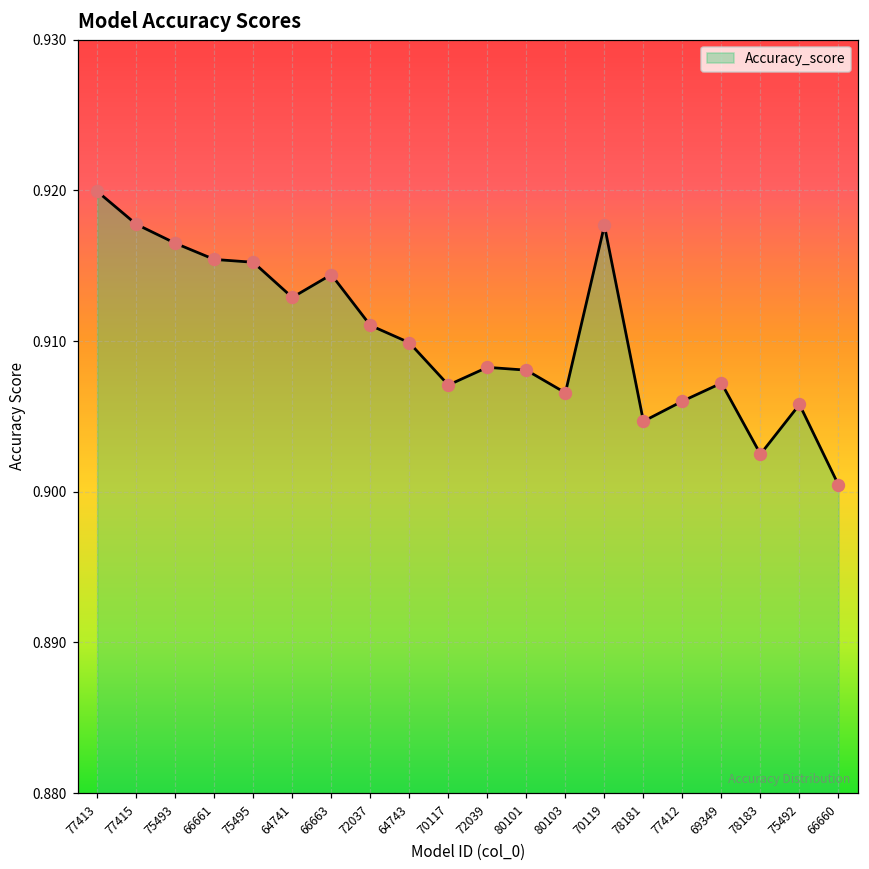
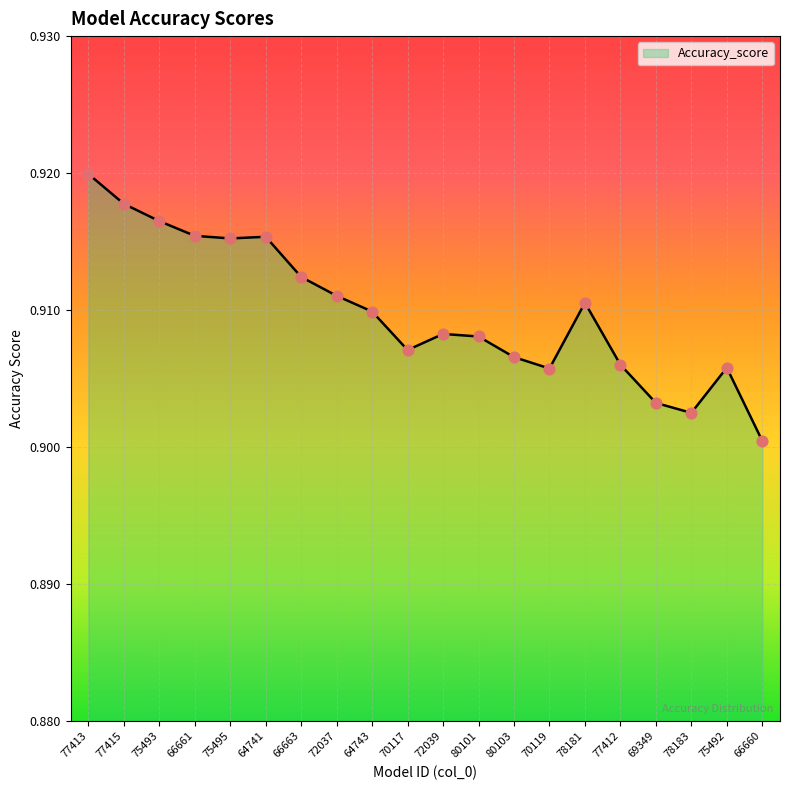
64741: 0.9129 -> 0.9154
66663: 0.9144 -> 0.9124
70119: 0.9177 -> 0.9057
78181: 0.9047 -> 0.9105
69349: 0.9072 -> 0.9032
